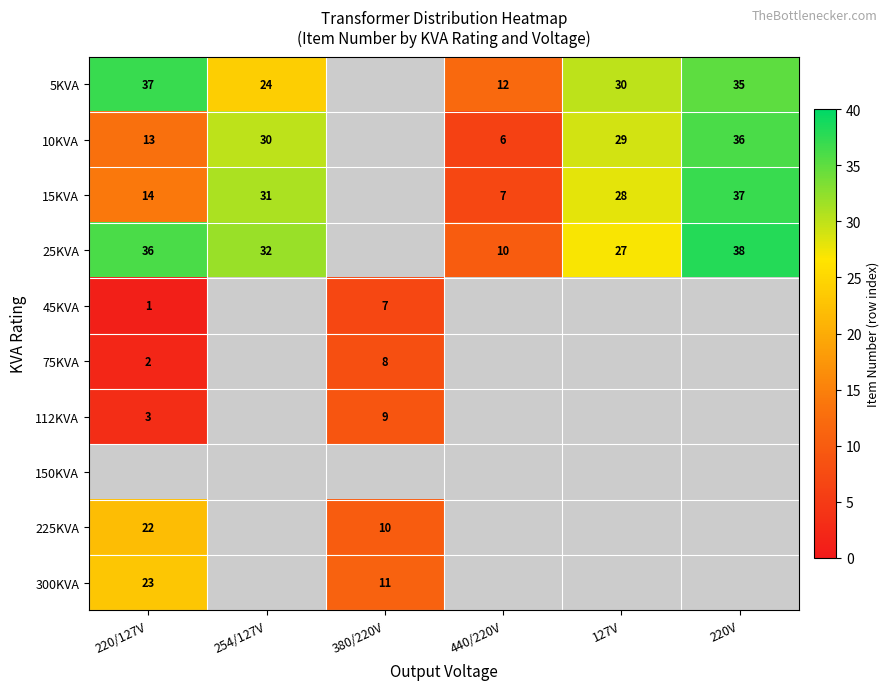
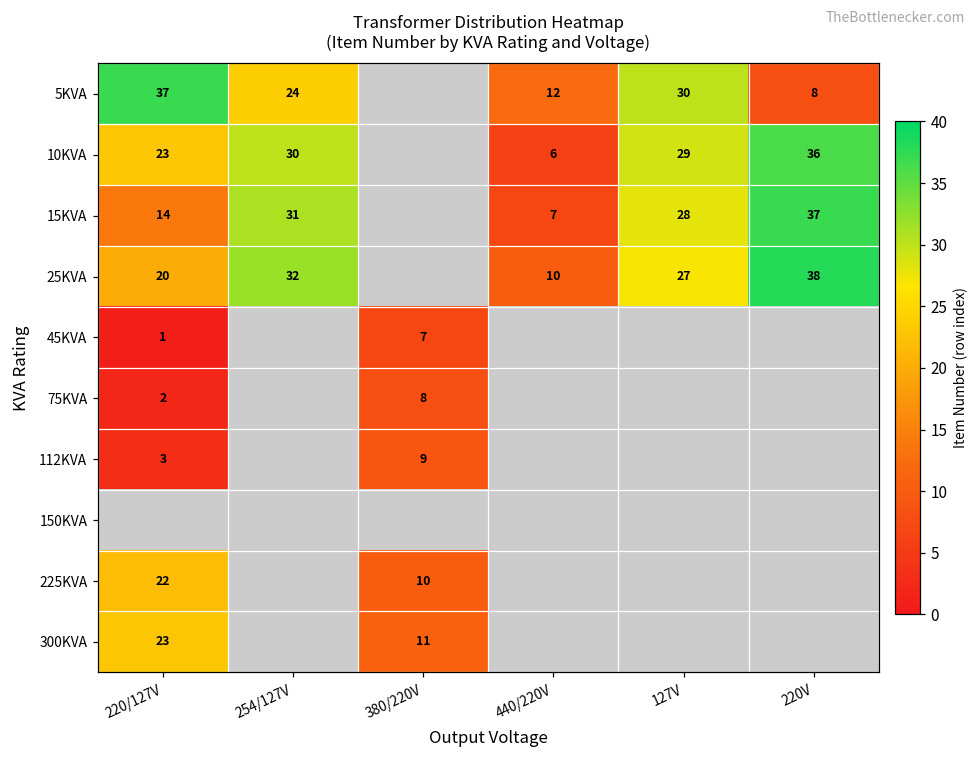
5KVA, 220V: 35 -> 8
10KVA, 220/127V: 13 -> 23
25KVA, 220/127V: 36 -> 20
